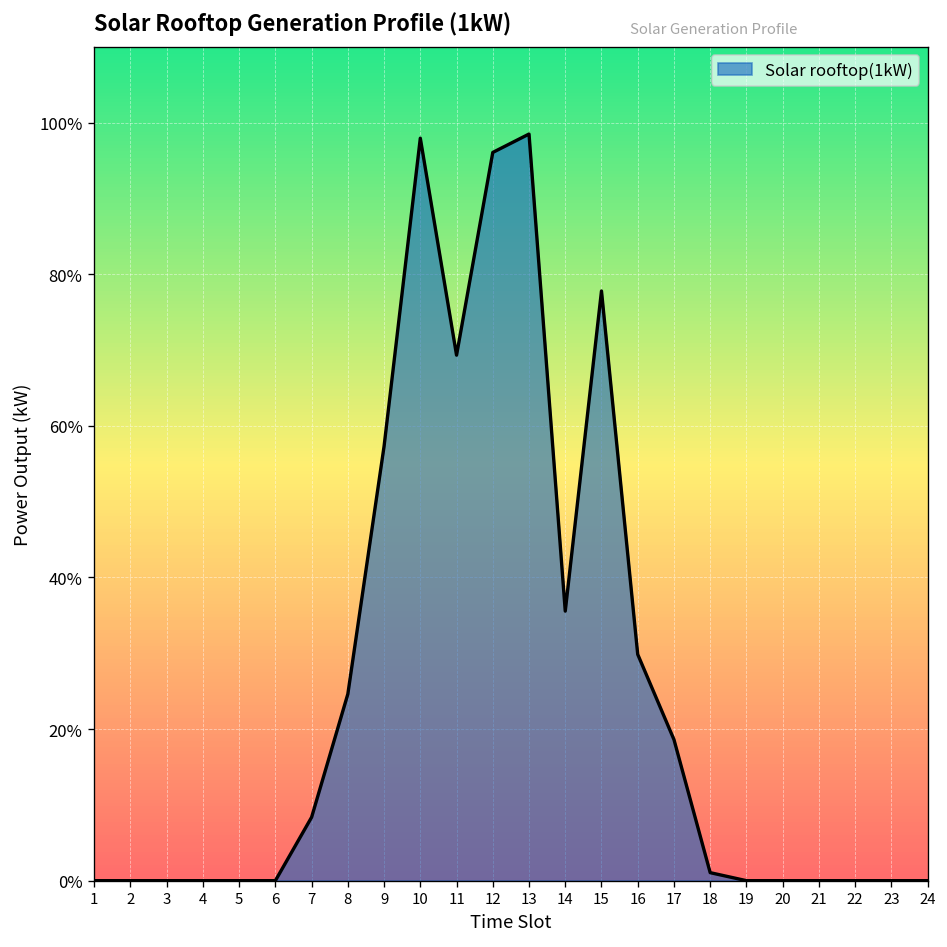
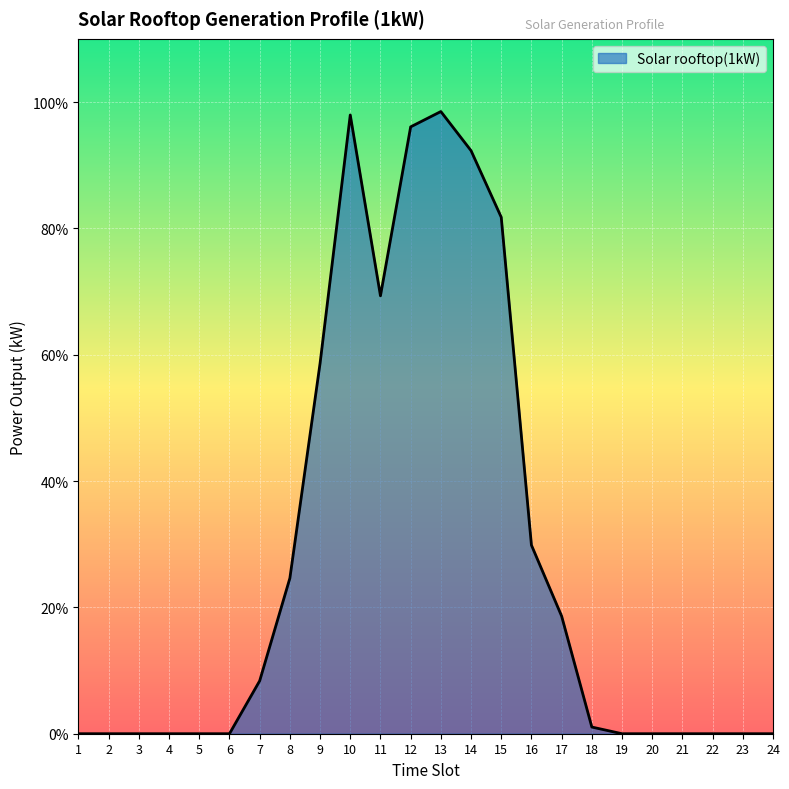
9: 57% -> 59%
14: 36% -> 92%
15: 78% -> 82%
